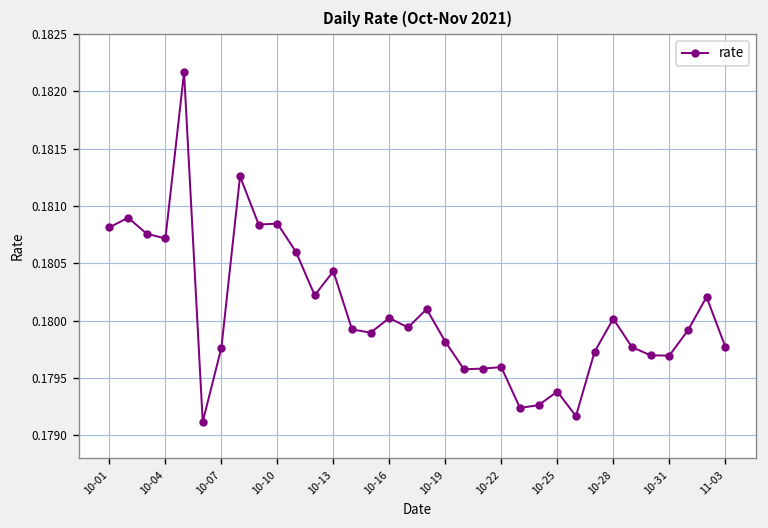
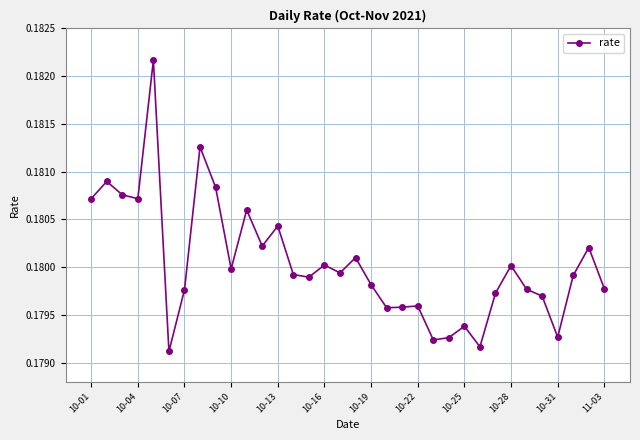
10-01: 0.1808 -> 0.1807
10-10: 0.1808 -> 0.1800
10-31: 0.1797 -> 0.1793
